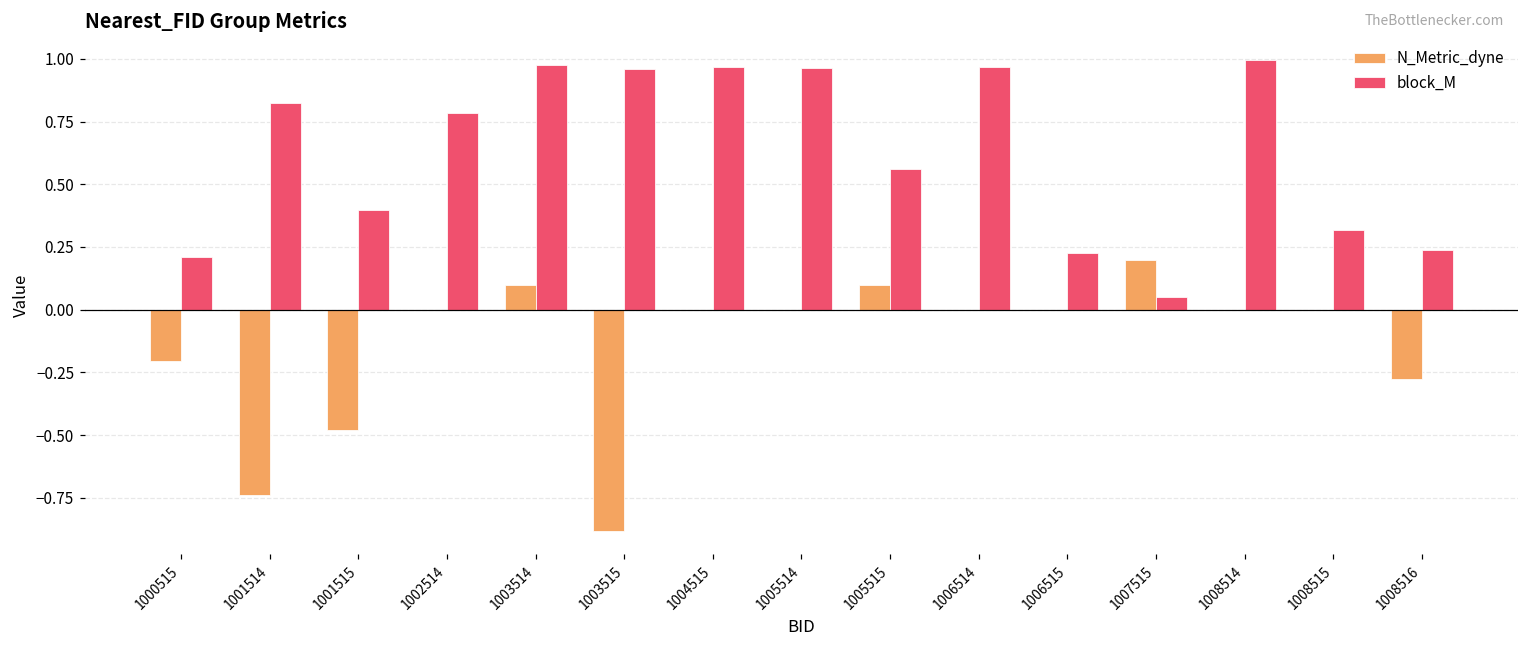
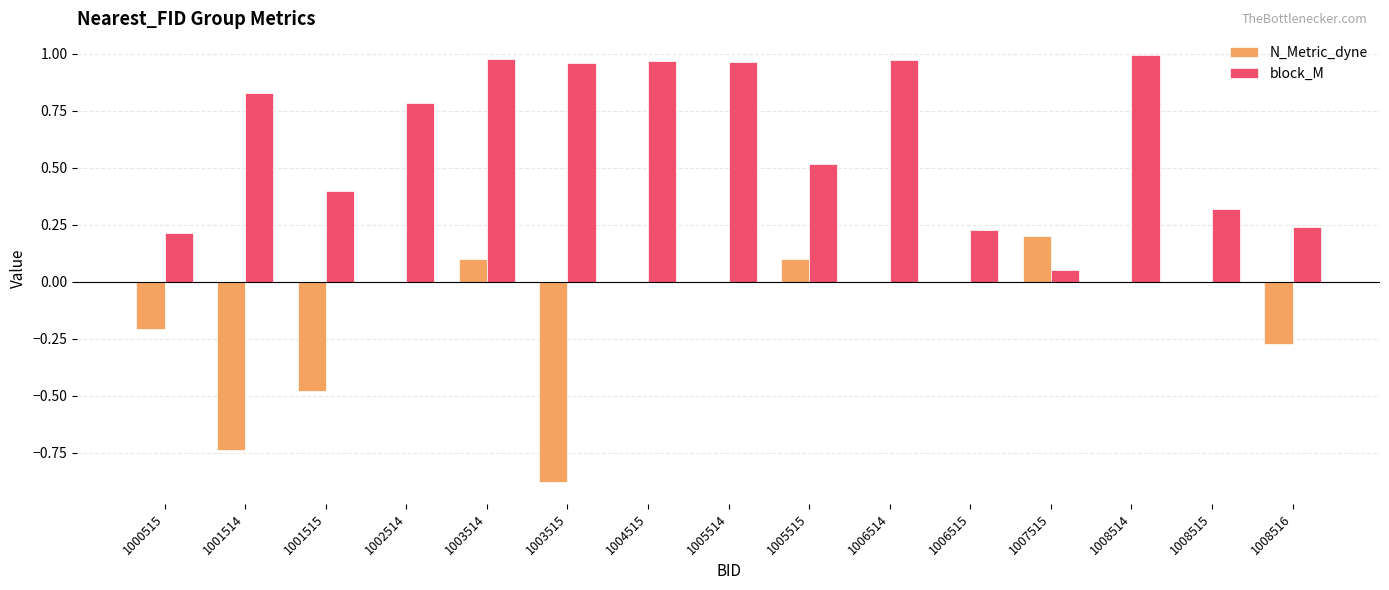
block_M, 1005515: 0.56 -> 0.52
